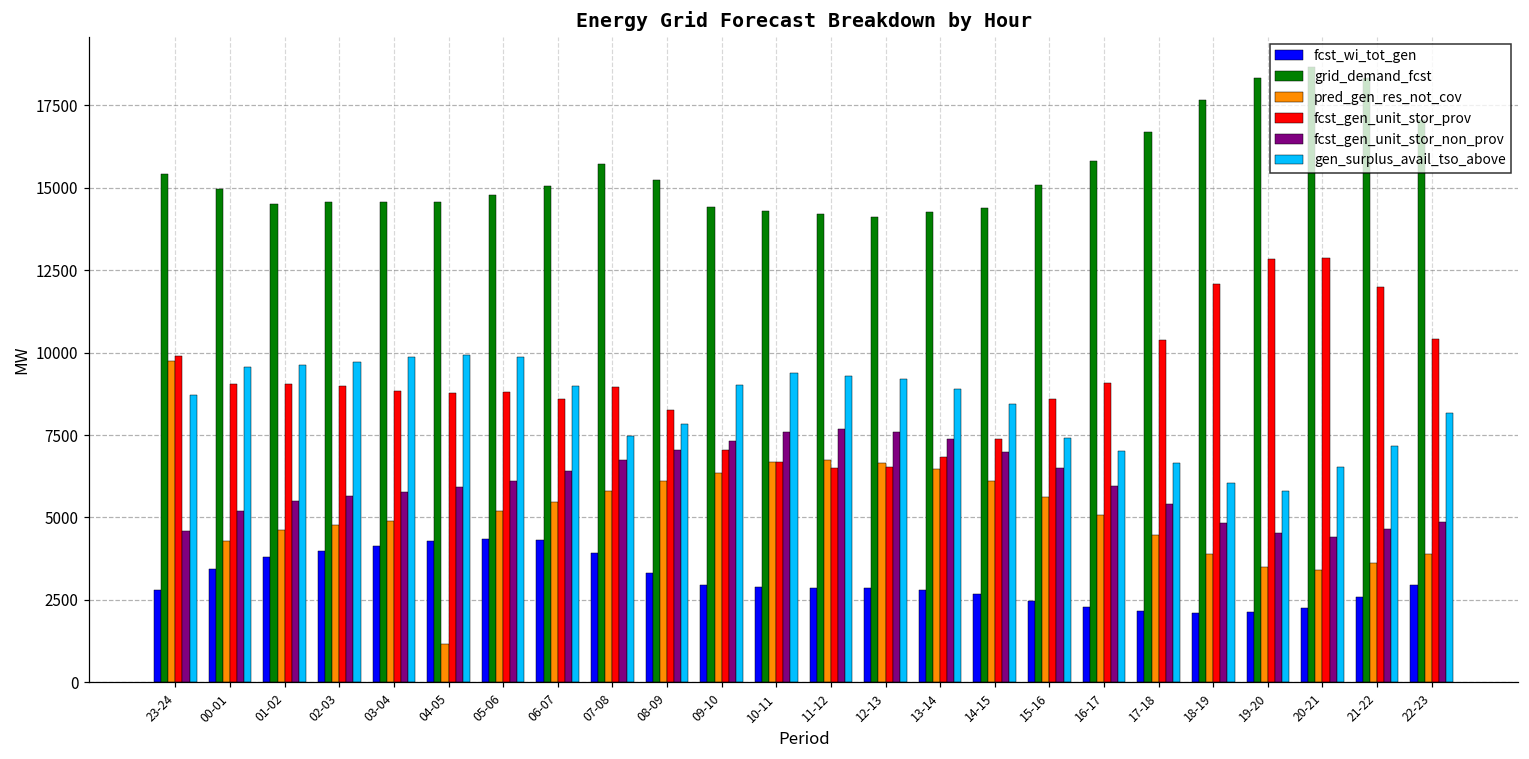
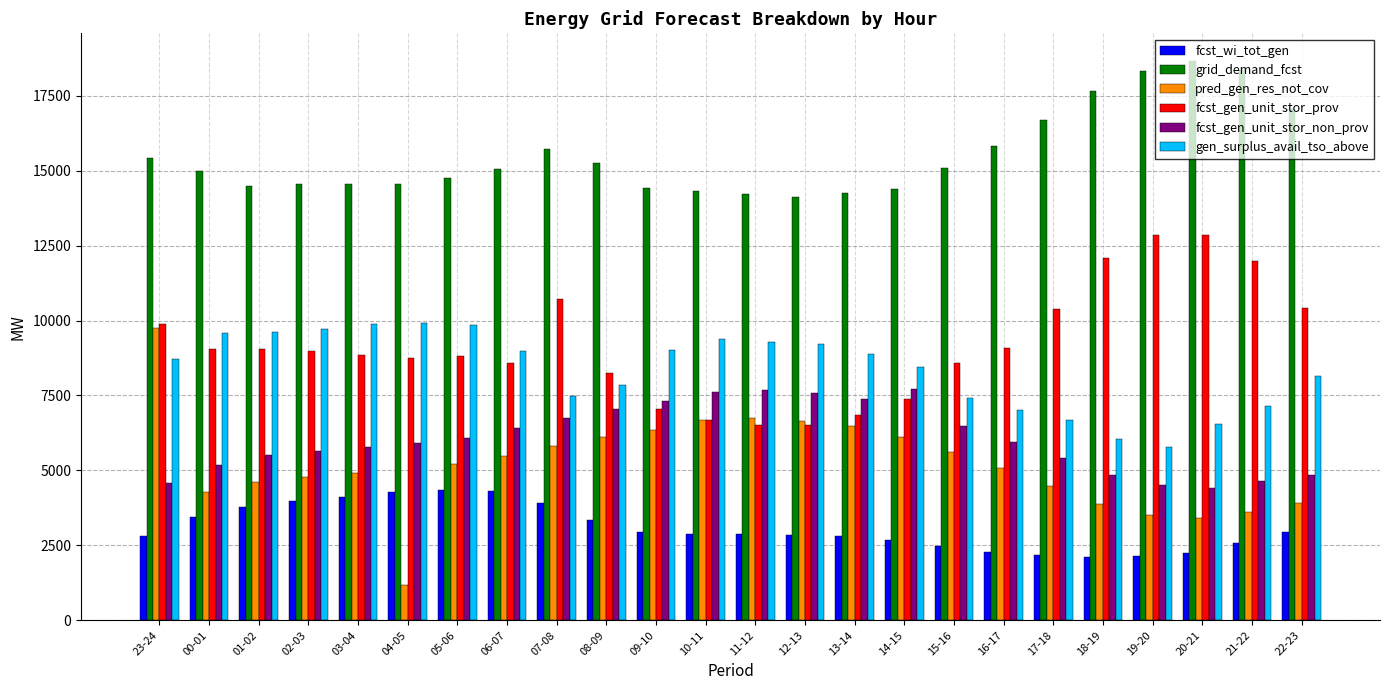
fcst_gen_unit_stor_prov, 07-08: 9000 -> 10700
fcst_gen_unit_stor_non_prov, 14-15: 7000 -> 7700
